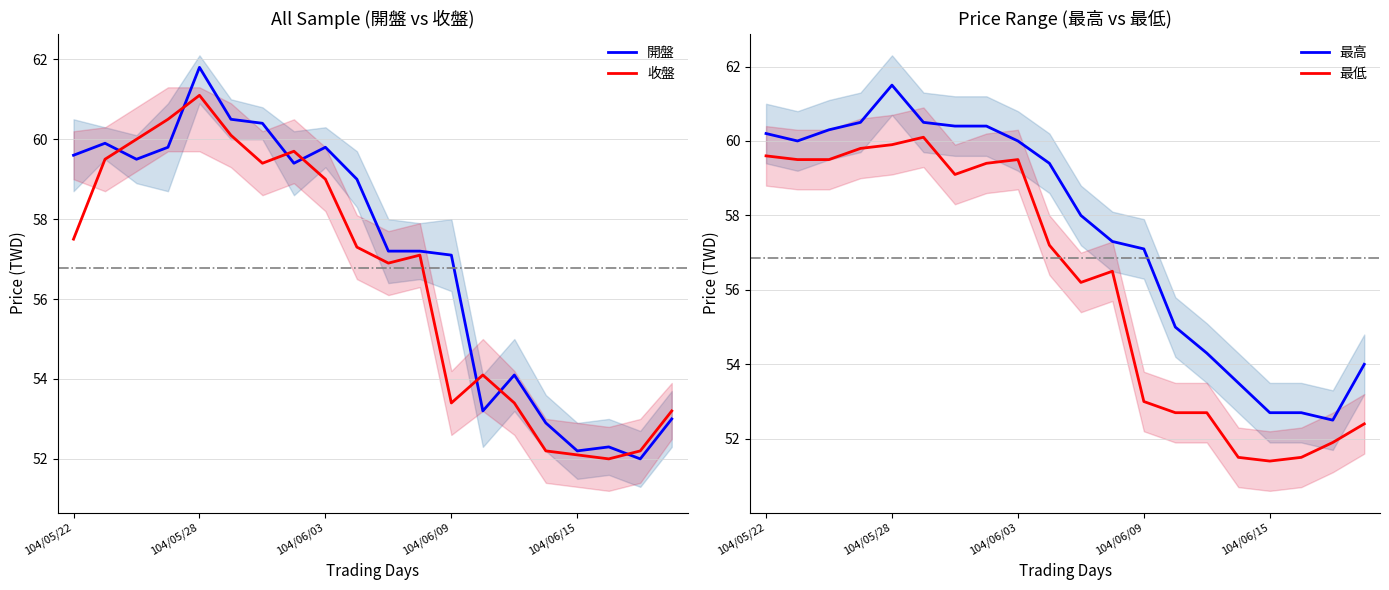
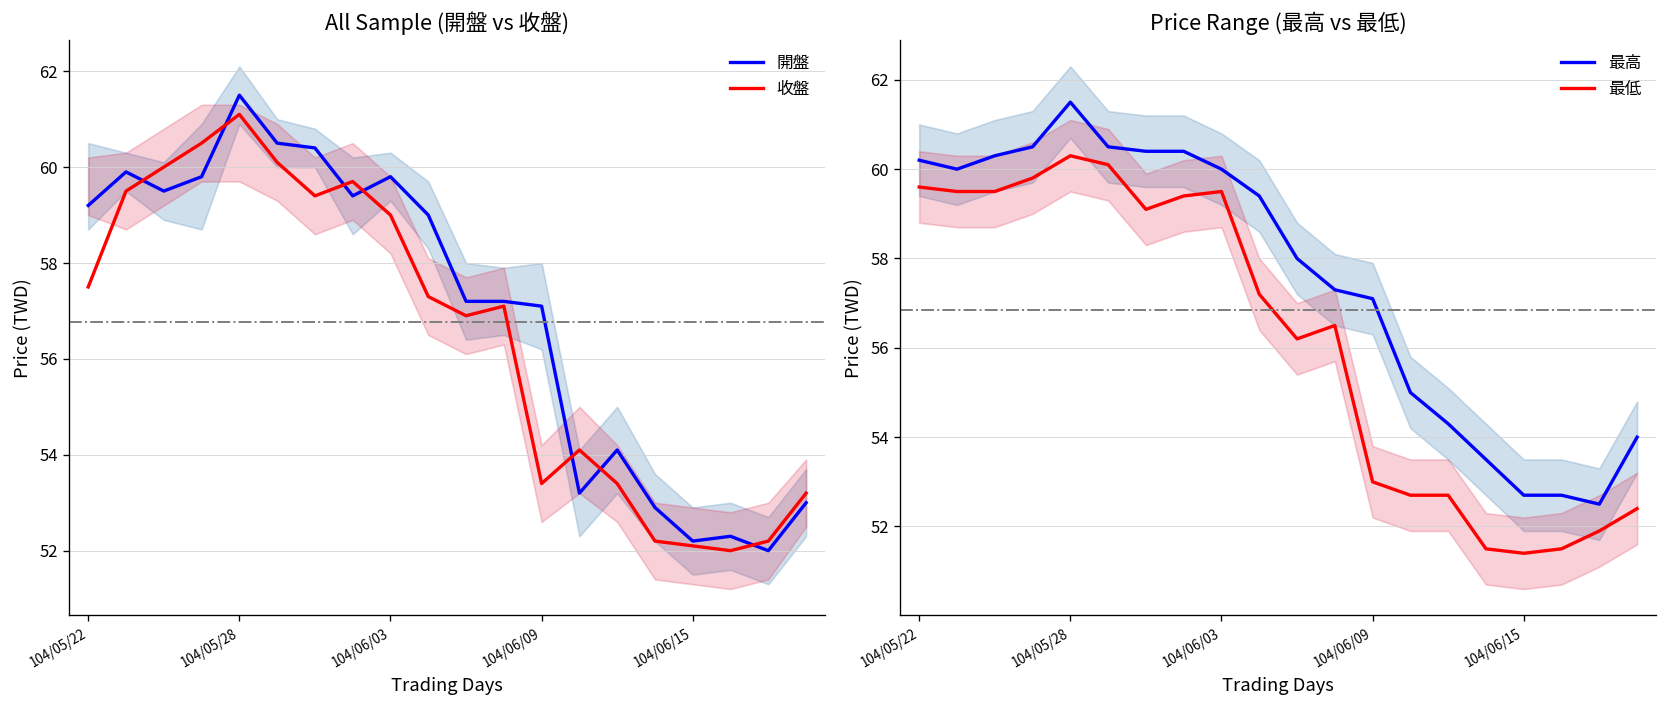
All Sample (開盤 vs 收盤), 開盤, 104/05/22: 59.6 -> 59.2
All Sample (開盤 vs 收盤), 開盤, 104/05/28: 61.8 -> 61.5
Price Range (最高 vs 最低), 最低, 104/05/28: 59.9 -> 60.3
